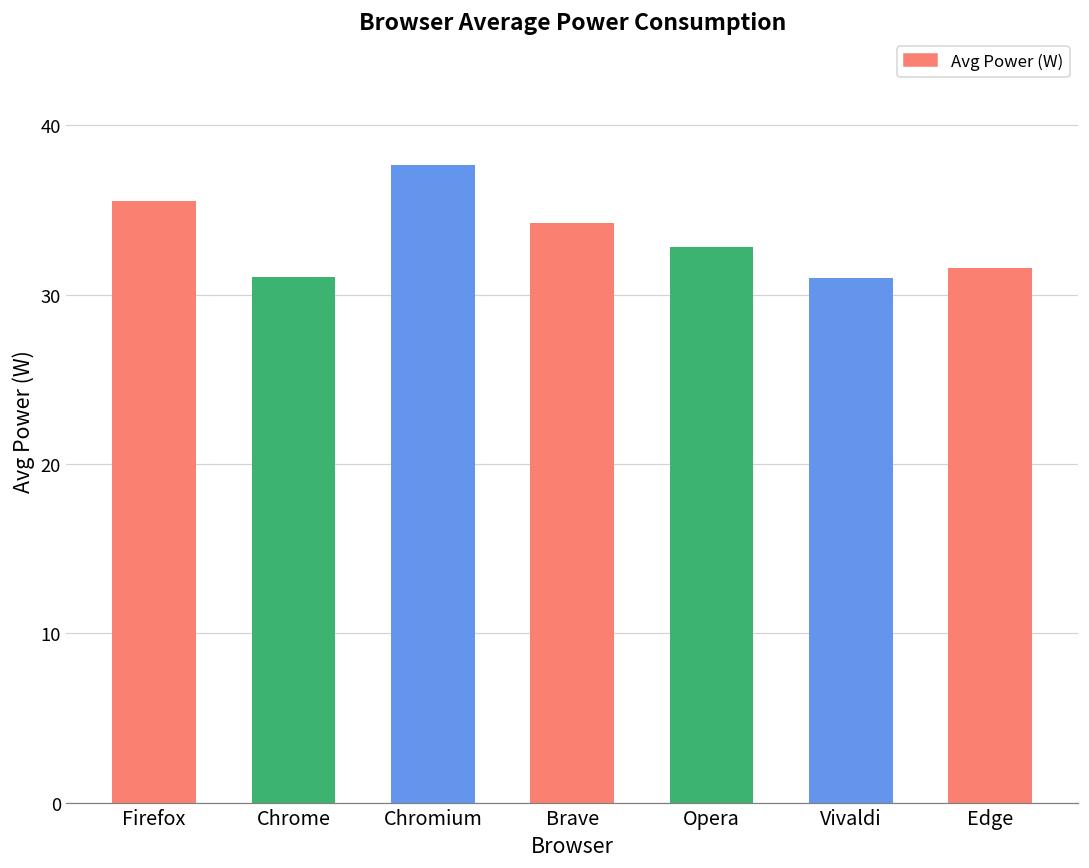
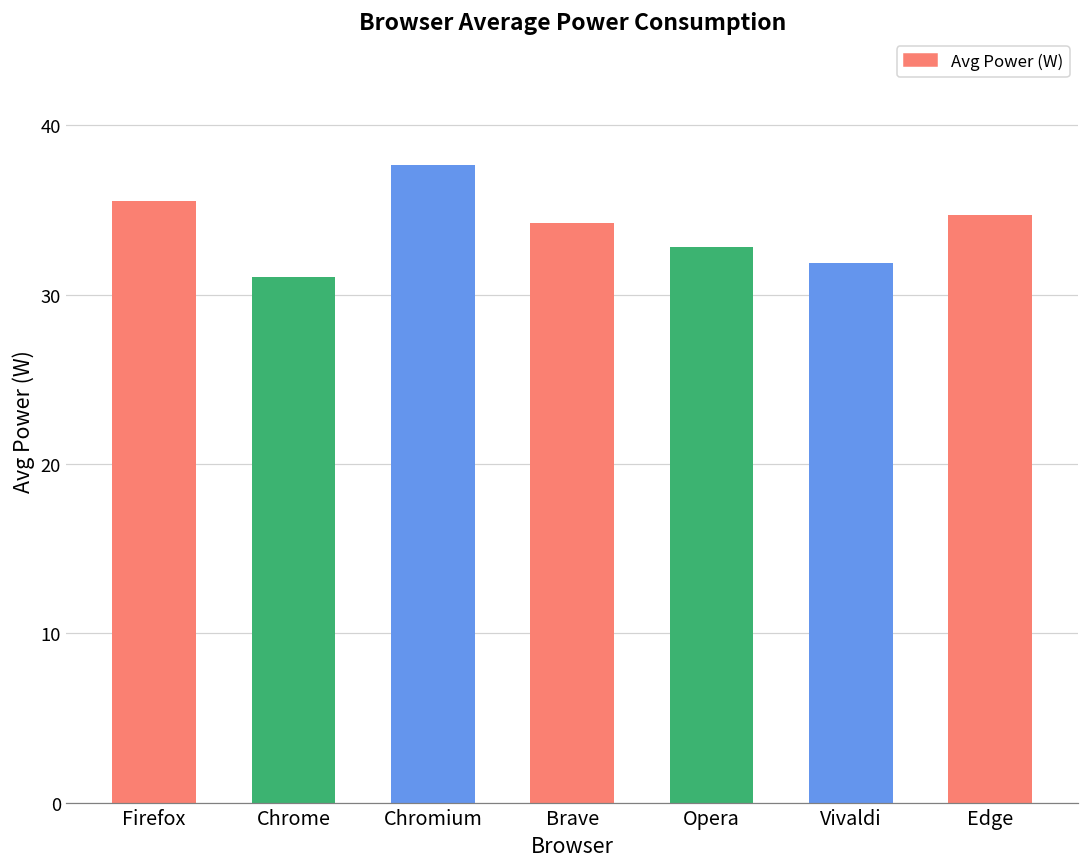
Vivaldi: 31.0 -> 31.9
Edge: 31.6 -> 34.7
